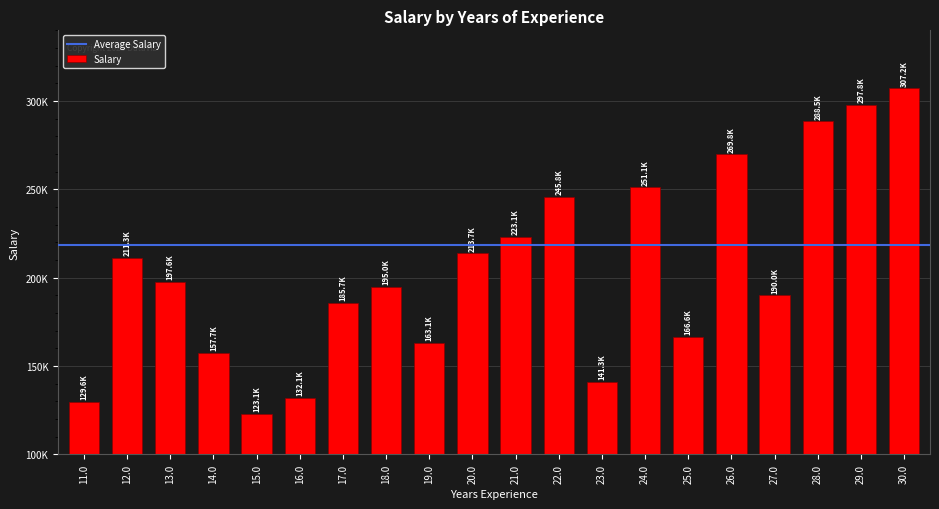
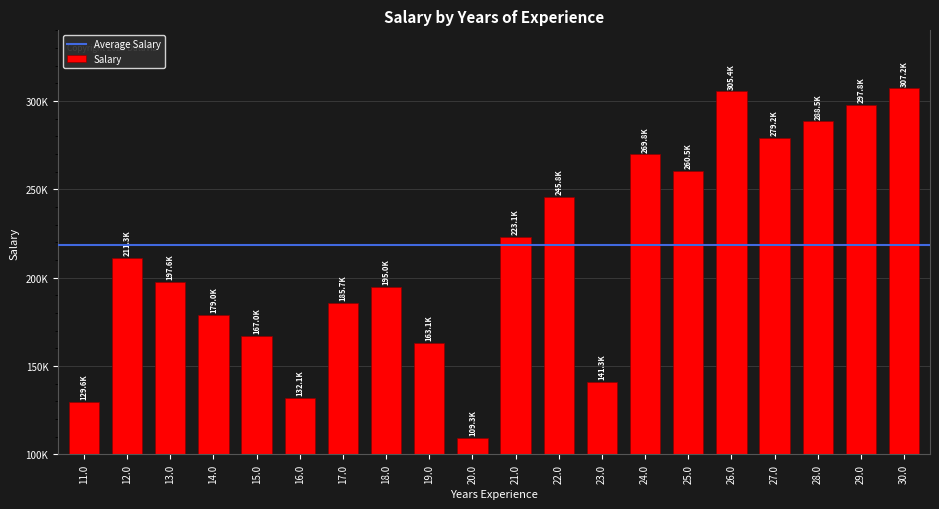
14.0: 157.7K -> 179.0K
15.0: 123.1K -> 167.0K
20.0: 213.7K -> 109.3K
24.0: 251.1K -> 269.8K
25.0: 166.6K -> 260.5K
26.0: 269.8K -> 305.4K
27.0: 190.0K -> 279.2K
